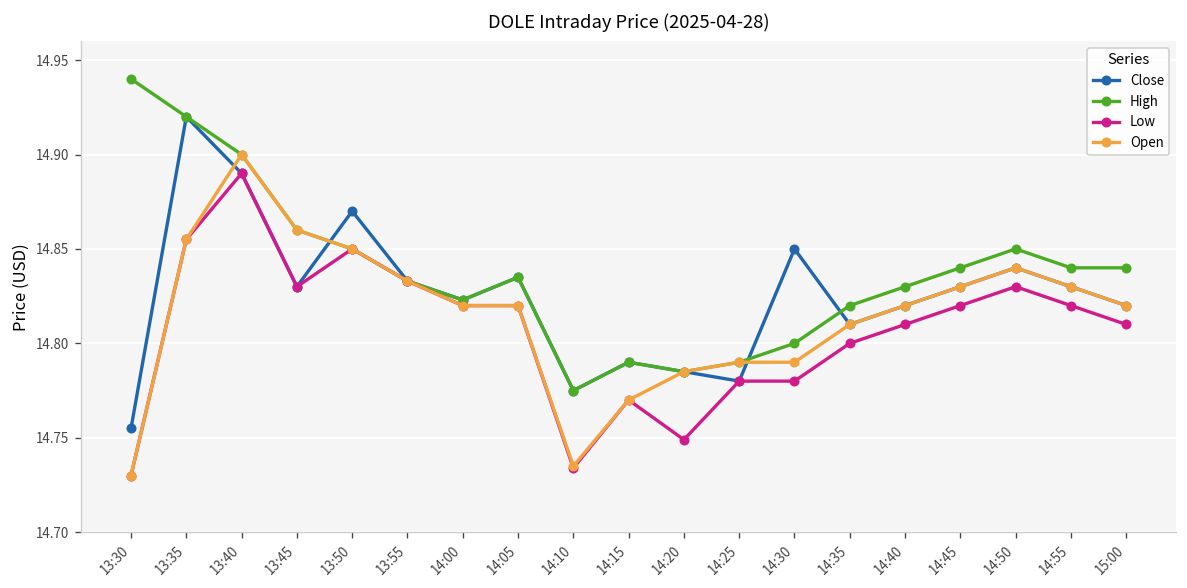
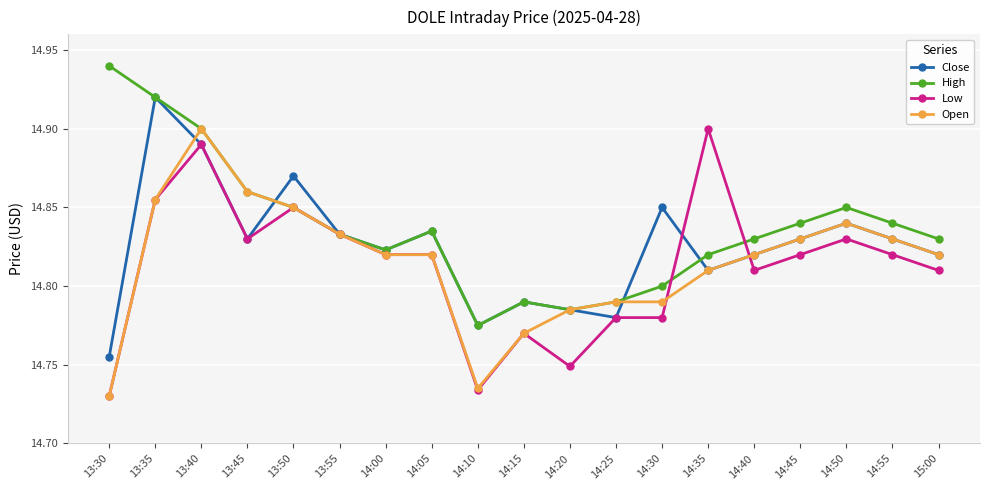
Low, 14:35: 14.8 -> 14.9
High, 15:00: 14.84 -> 14.83
